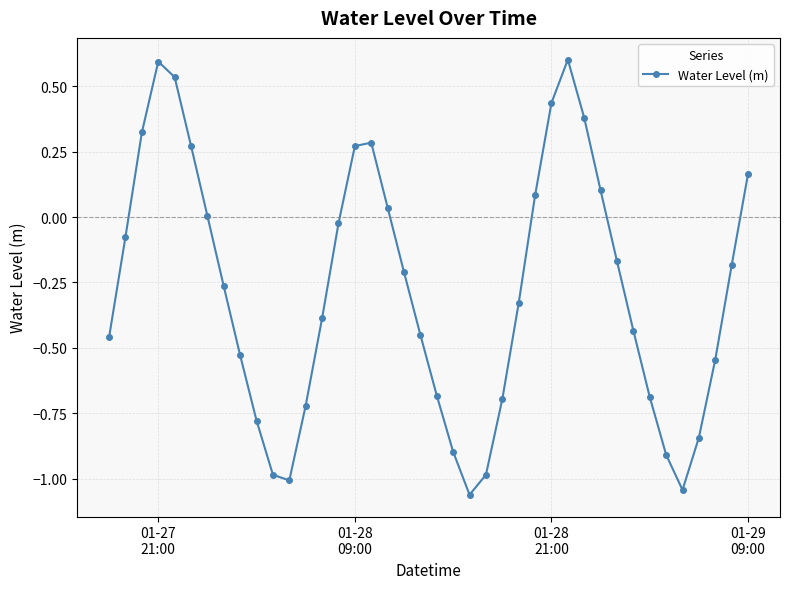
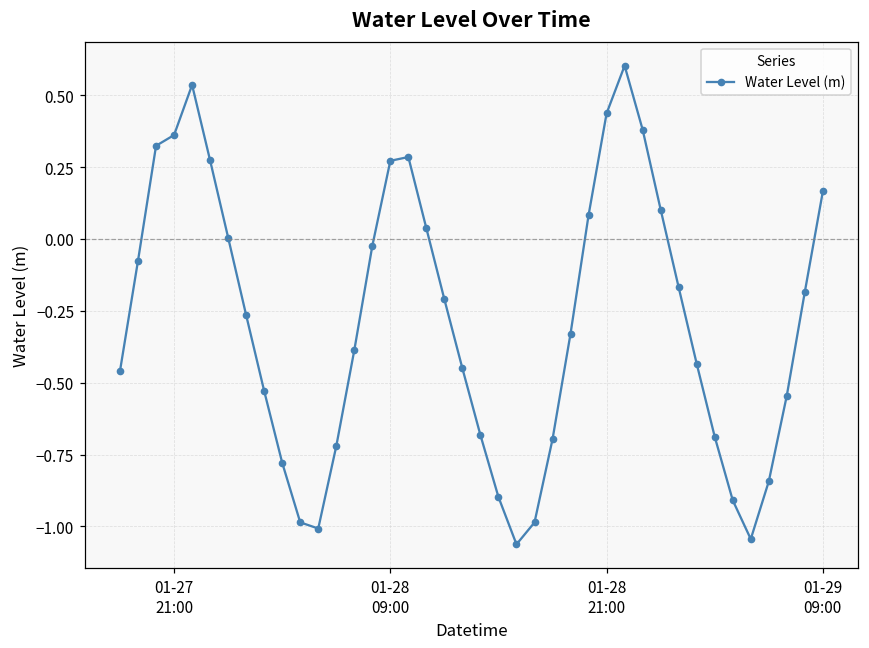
01-27 21:00: 0.60 -> 0.36
